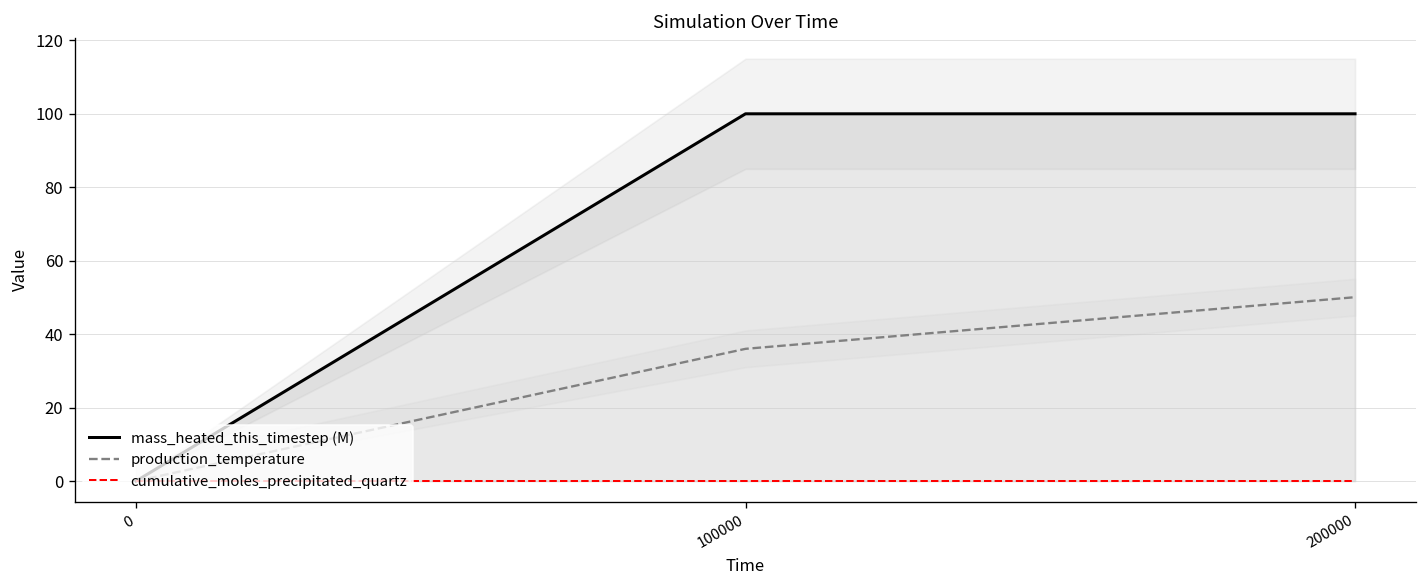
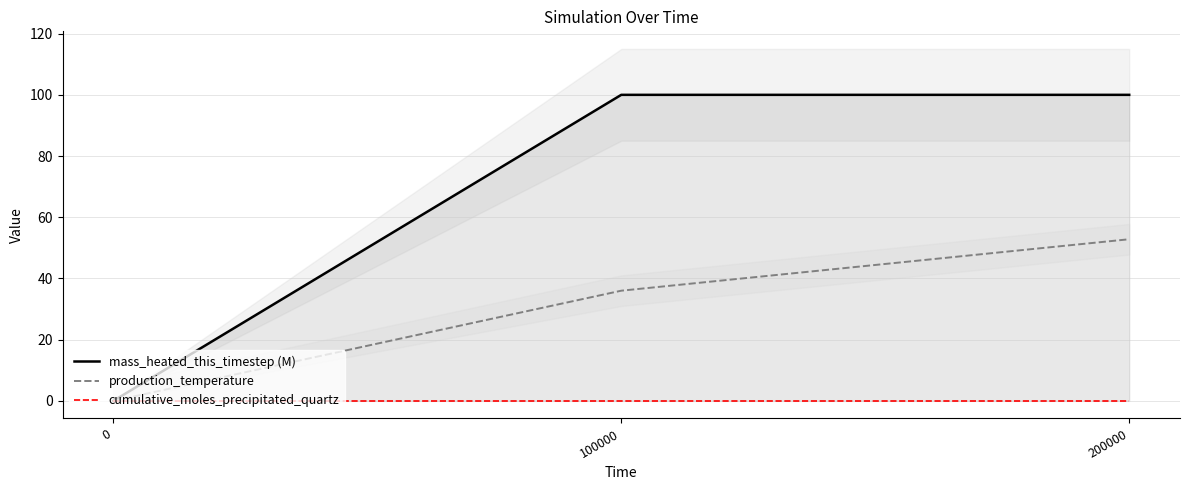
production_temperature, 200000: 50 -> 53
